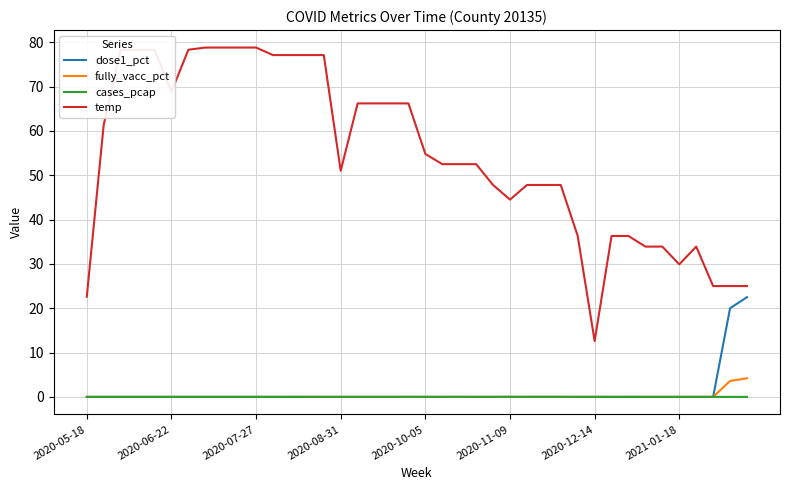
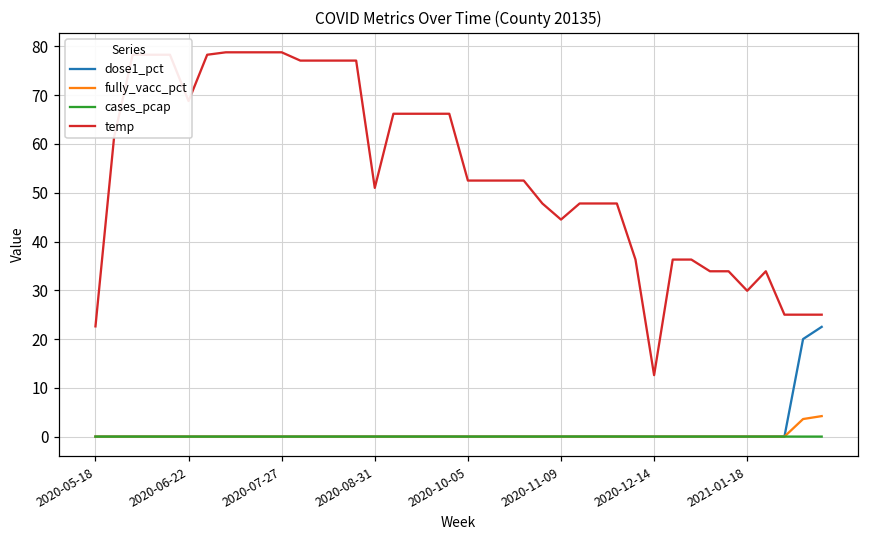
temp, 2020-10-05: 55 -> 53
